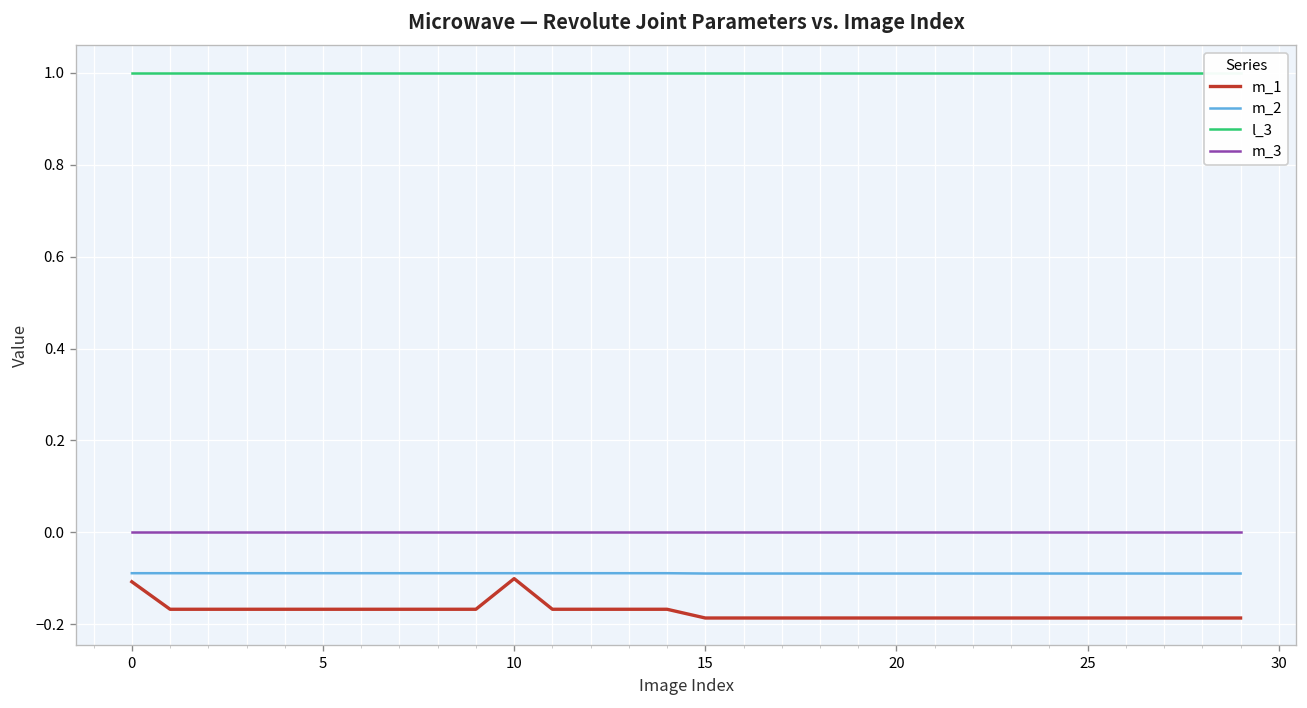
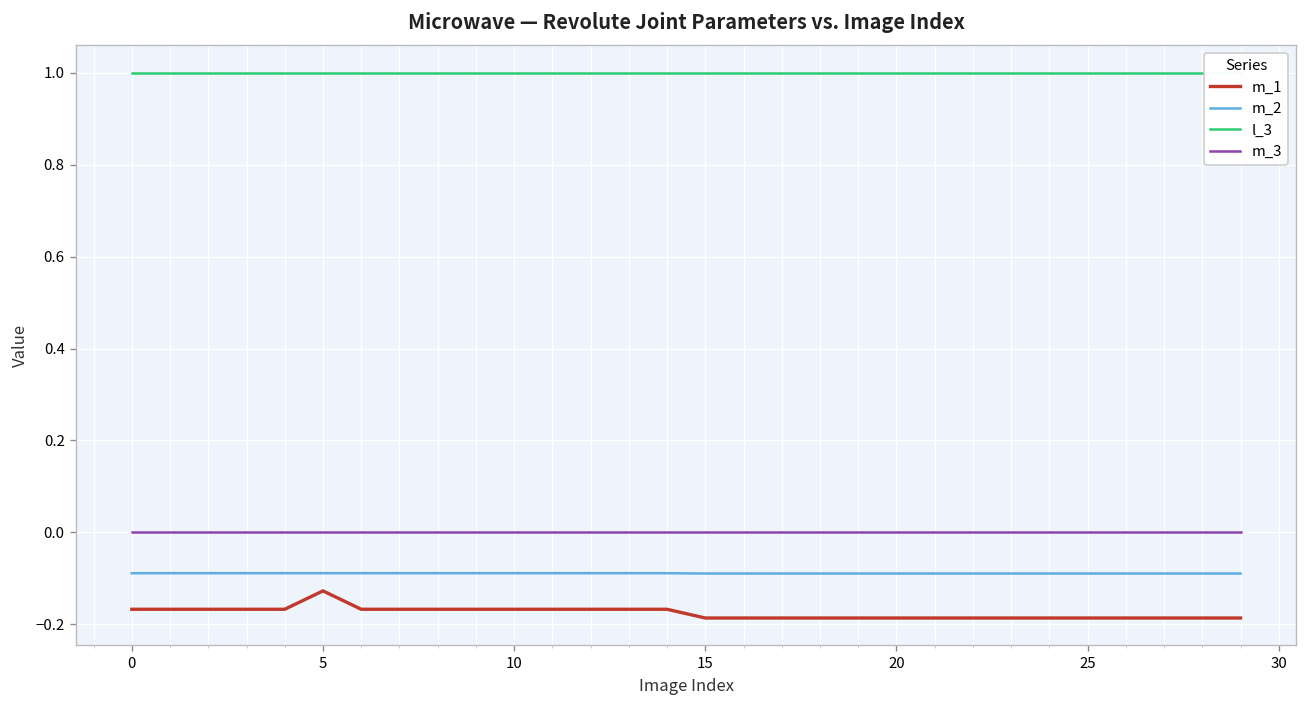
m_1, 0: -0.11 -> -0.17
m_1, 5: -0.17 -> -0.13
m_1, 10: -0.10 -> -0.17
